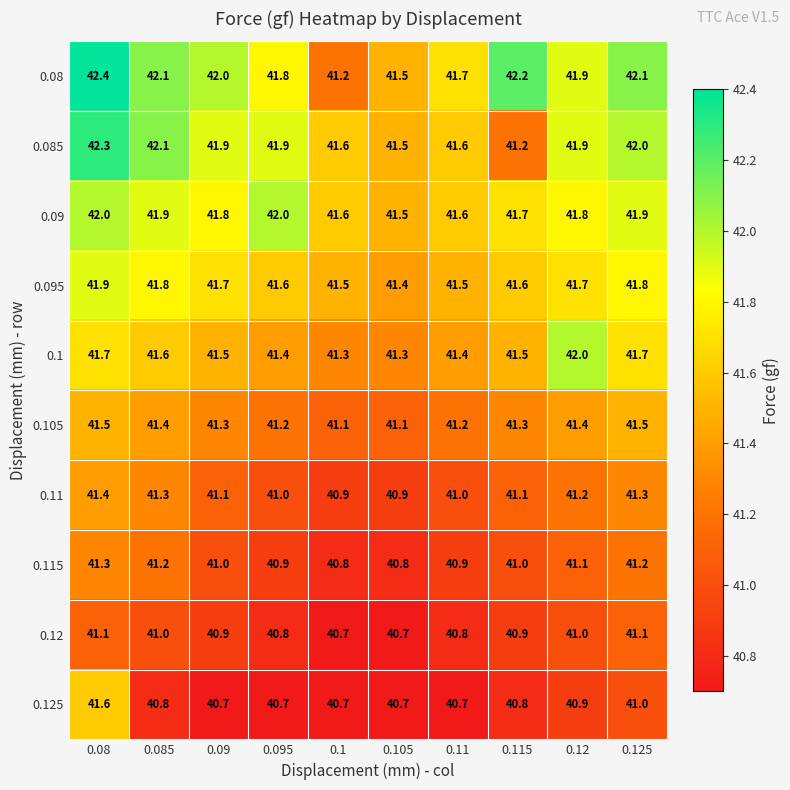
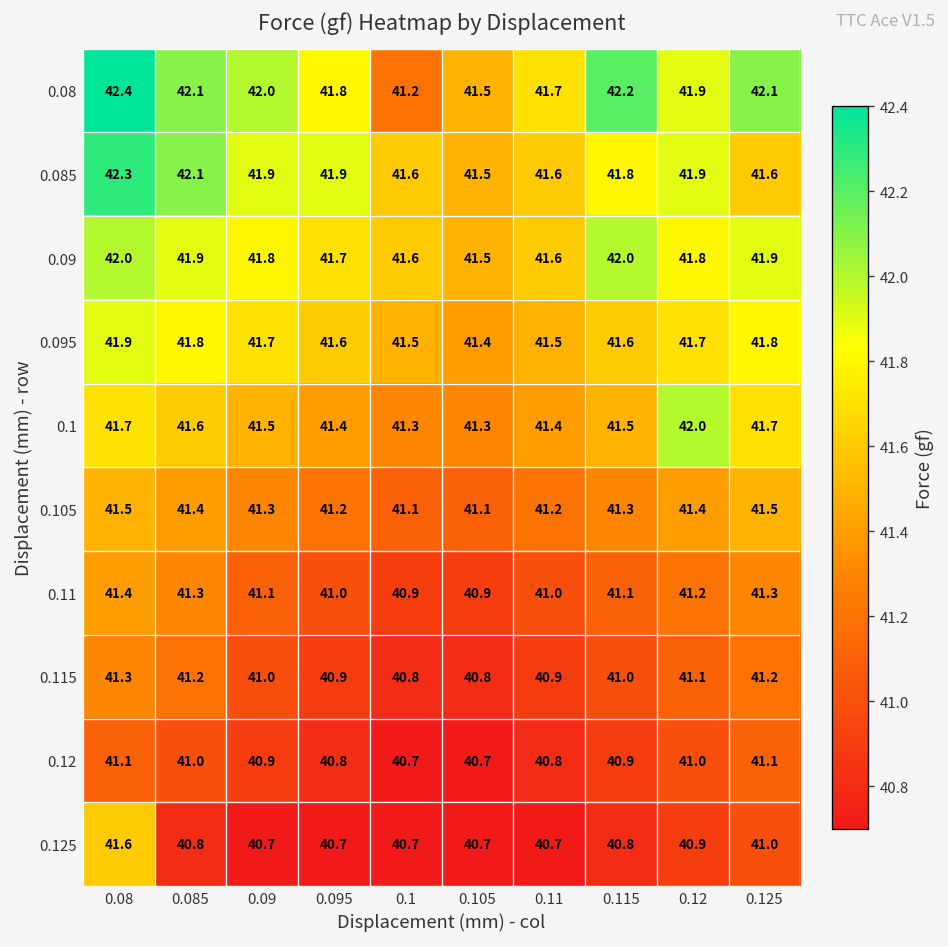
0.085, 0.115: 41.2 -> 41.8
0.085, 0.125: 42.0 -> 41.6
0.09, 0.095: 42.0 -> 41.7
0.09, 0.115: 41.7 -> 42.0
